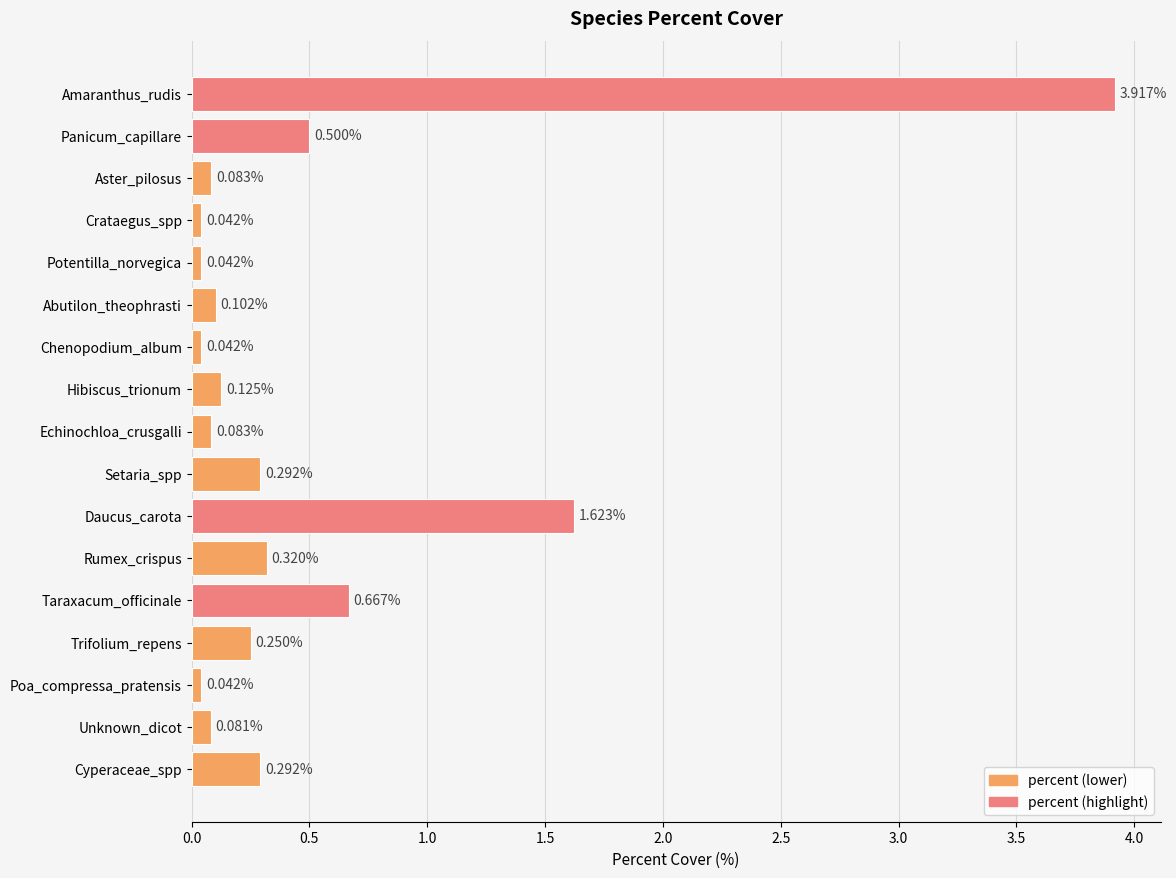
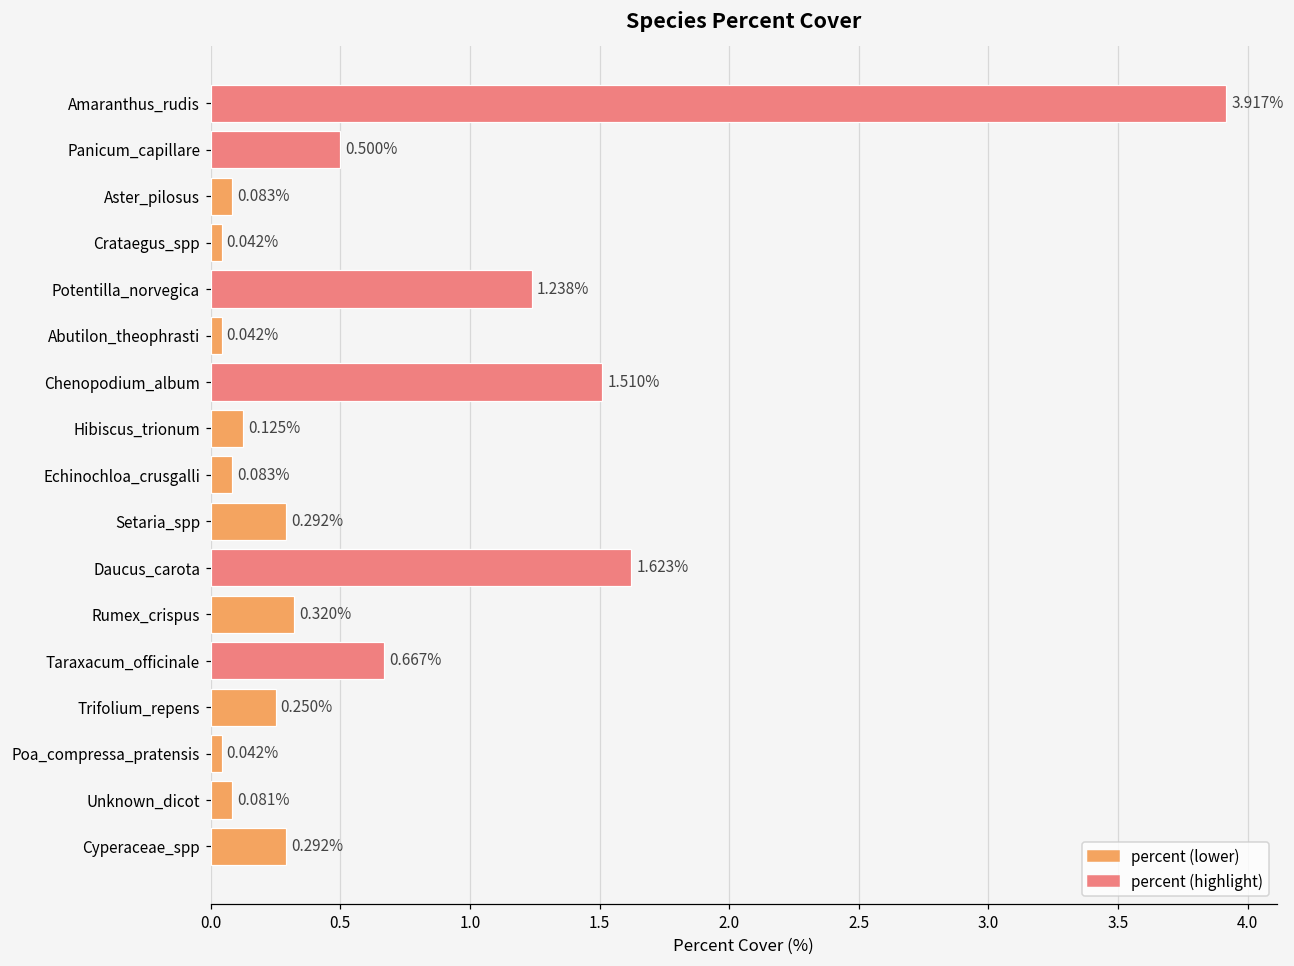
Potentilla_norvegica: 0.042% -> 1.238%
Abutilon_theophrasti: 0.102% -> 0.042%
Chenopodium_album: 0.042% -> 1.510%
